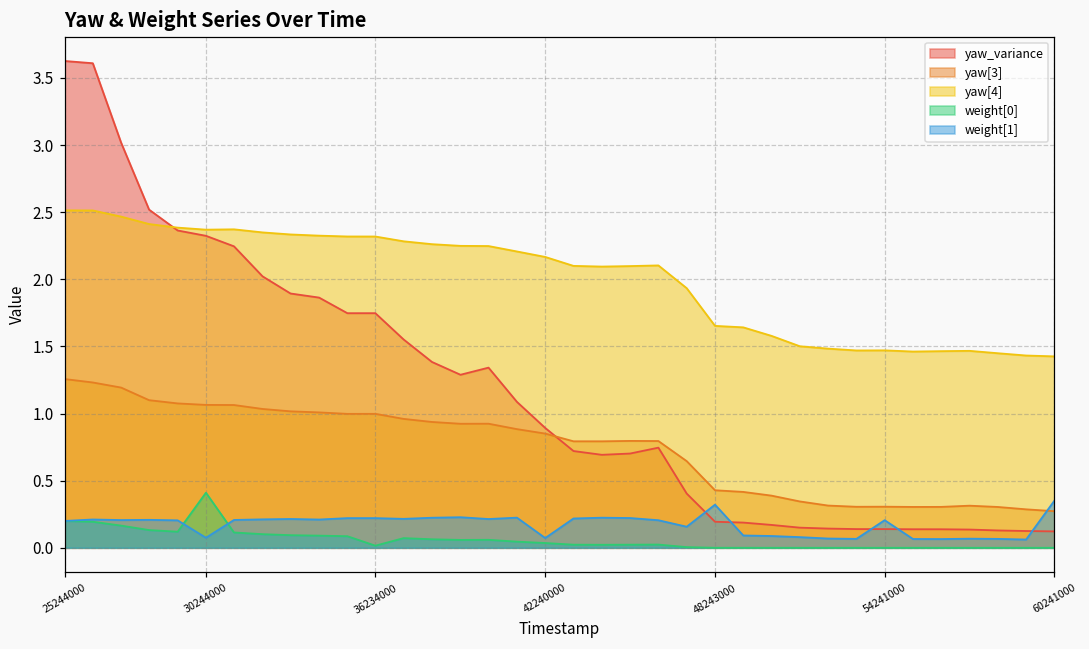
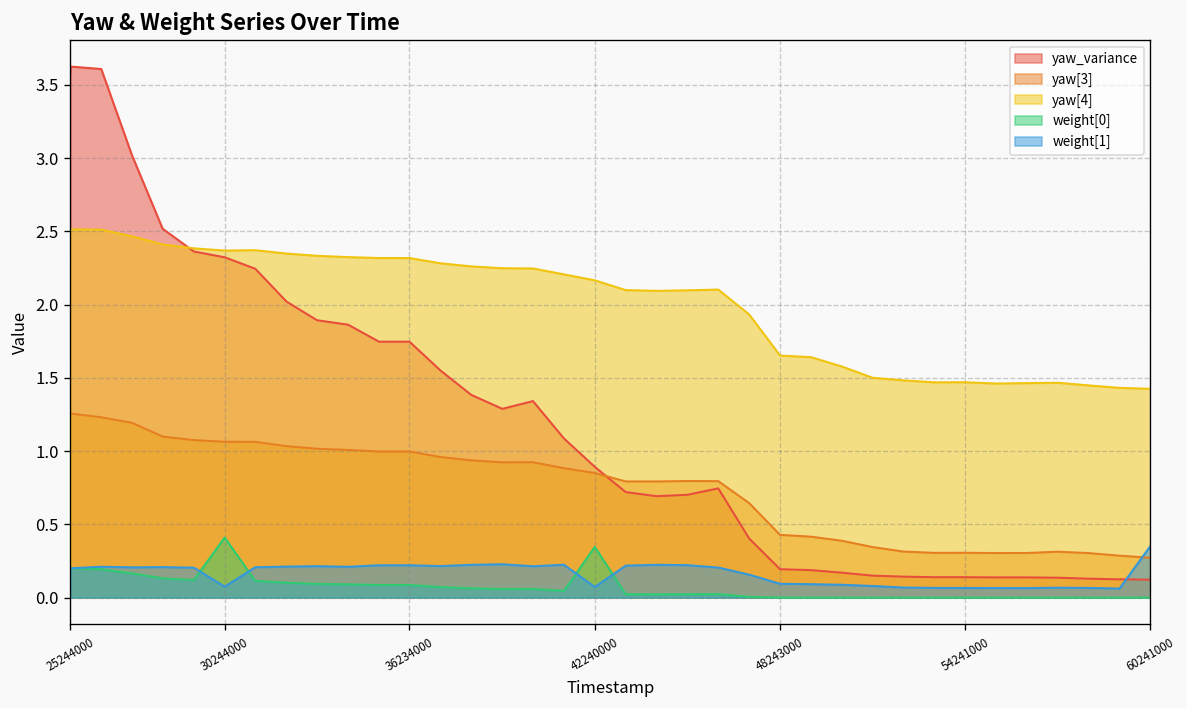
weight[0], 36234000: 0.02 -> 0.09
weight[0], 42240000: 0.04 -> 0.35
weight[1], 48243000: 0.32 -> 0.09
weight[1], 54241000: 0.21 -> 0.07
